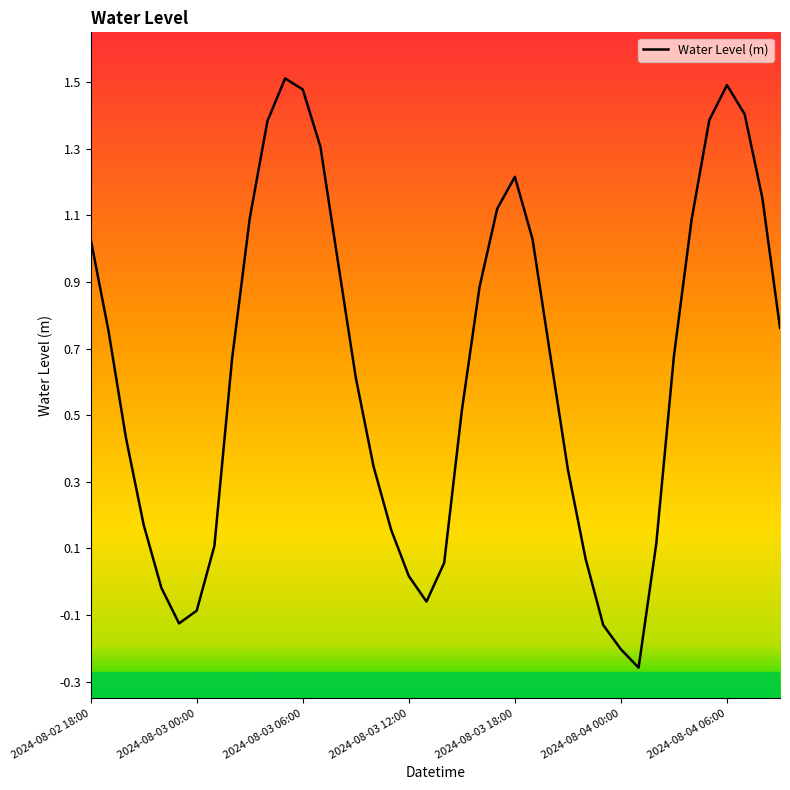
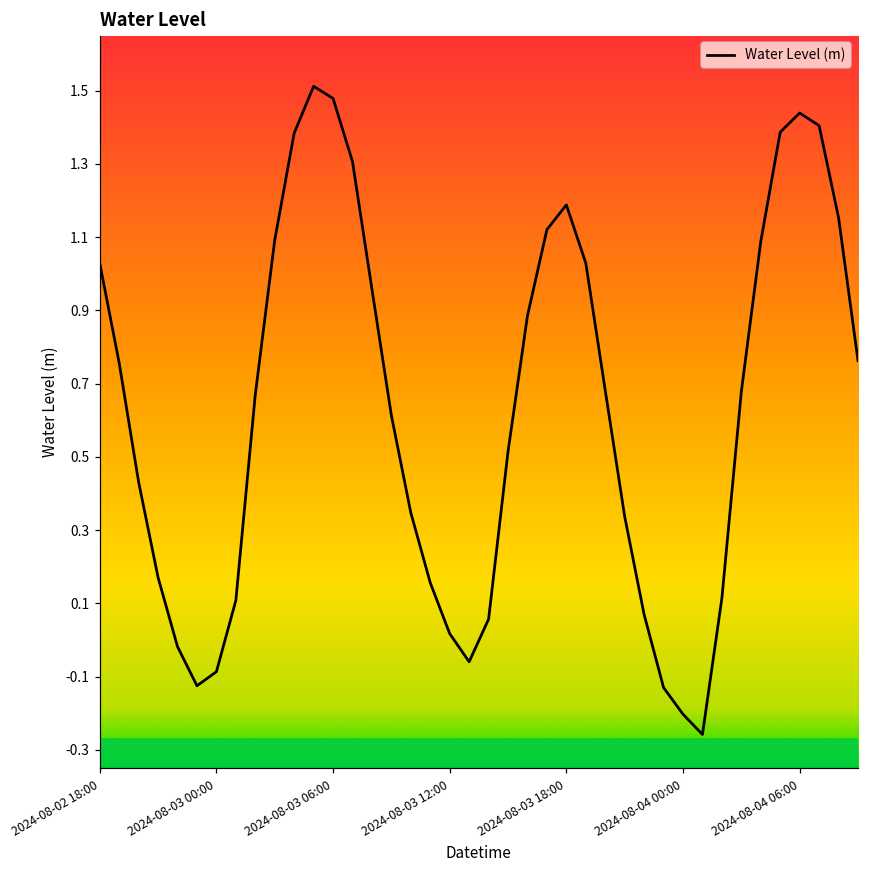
2024-08-03 18:00: 1.22 -> 1.19
2024-08-04 06:00: 1.49 -> 1.44
